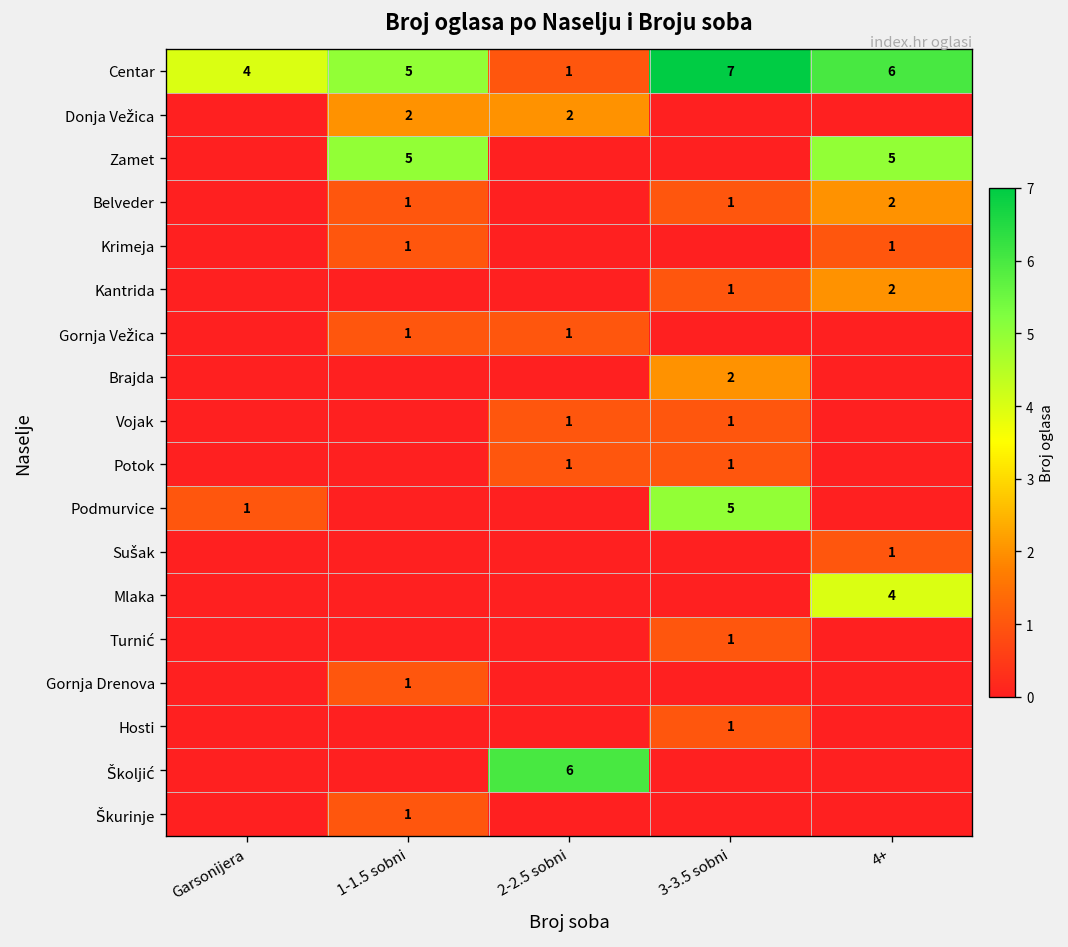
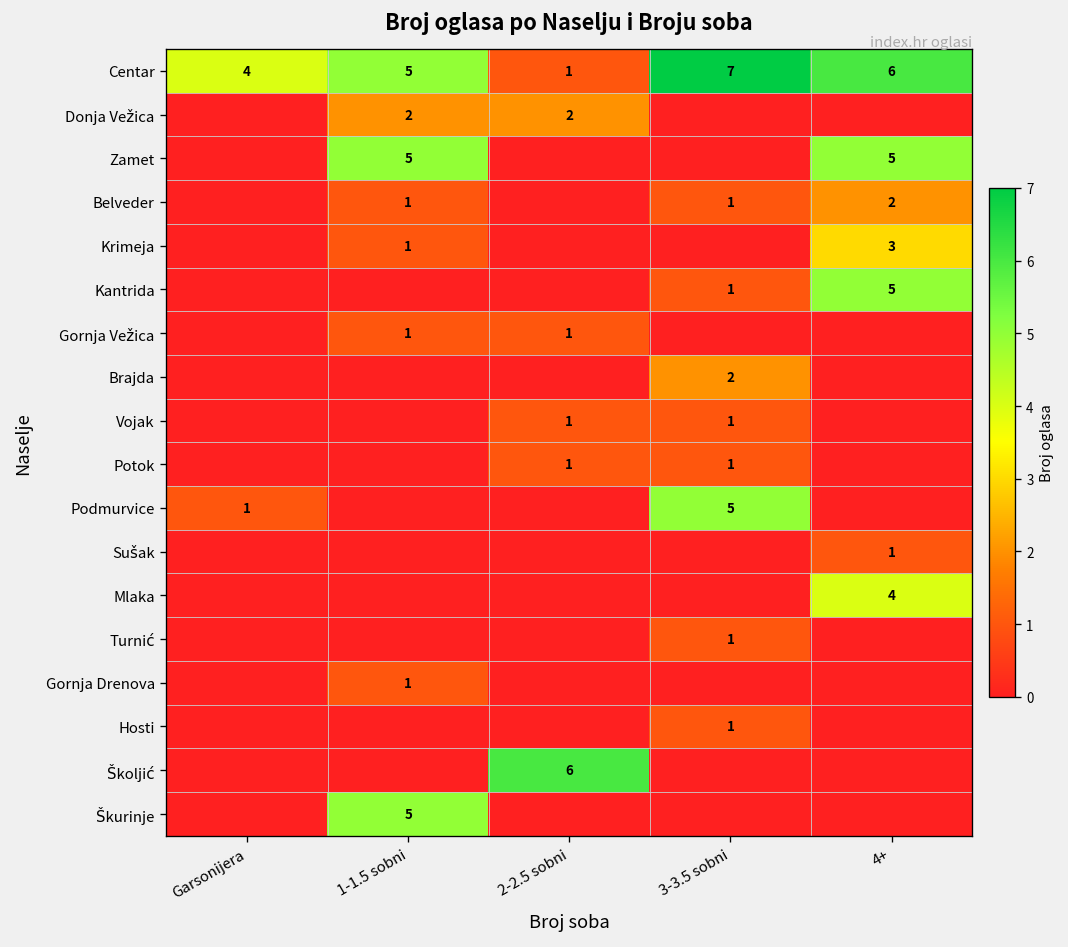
Krimeja, 4+: 1 -> 3
Kantrida, 4+: 2 -> 5
Škurinje, 1-1.5 sobni: 1 -> 5
